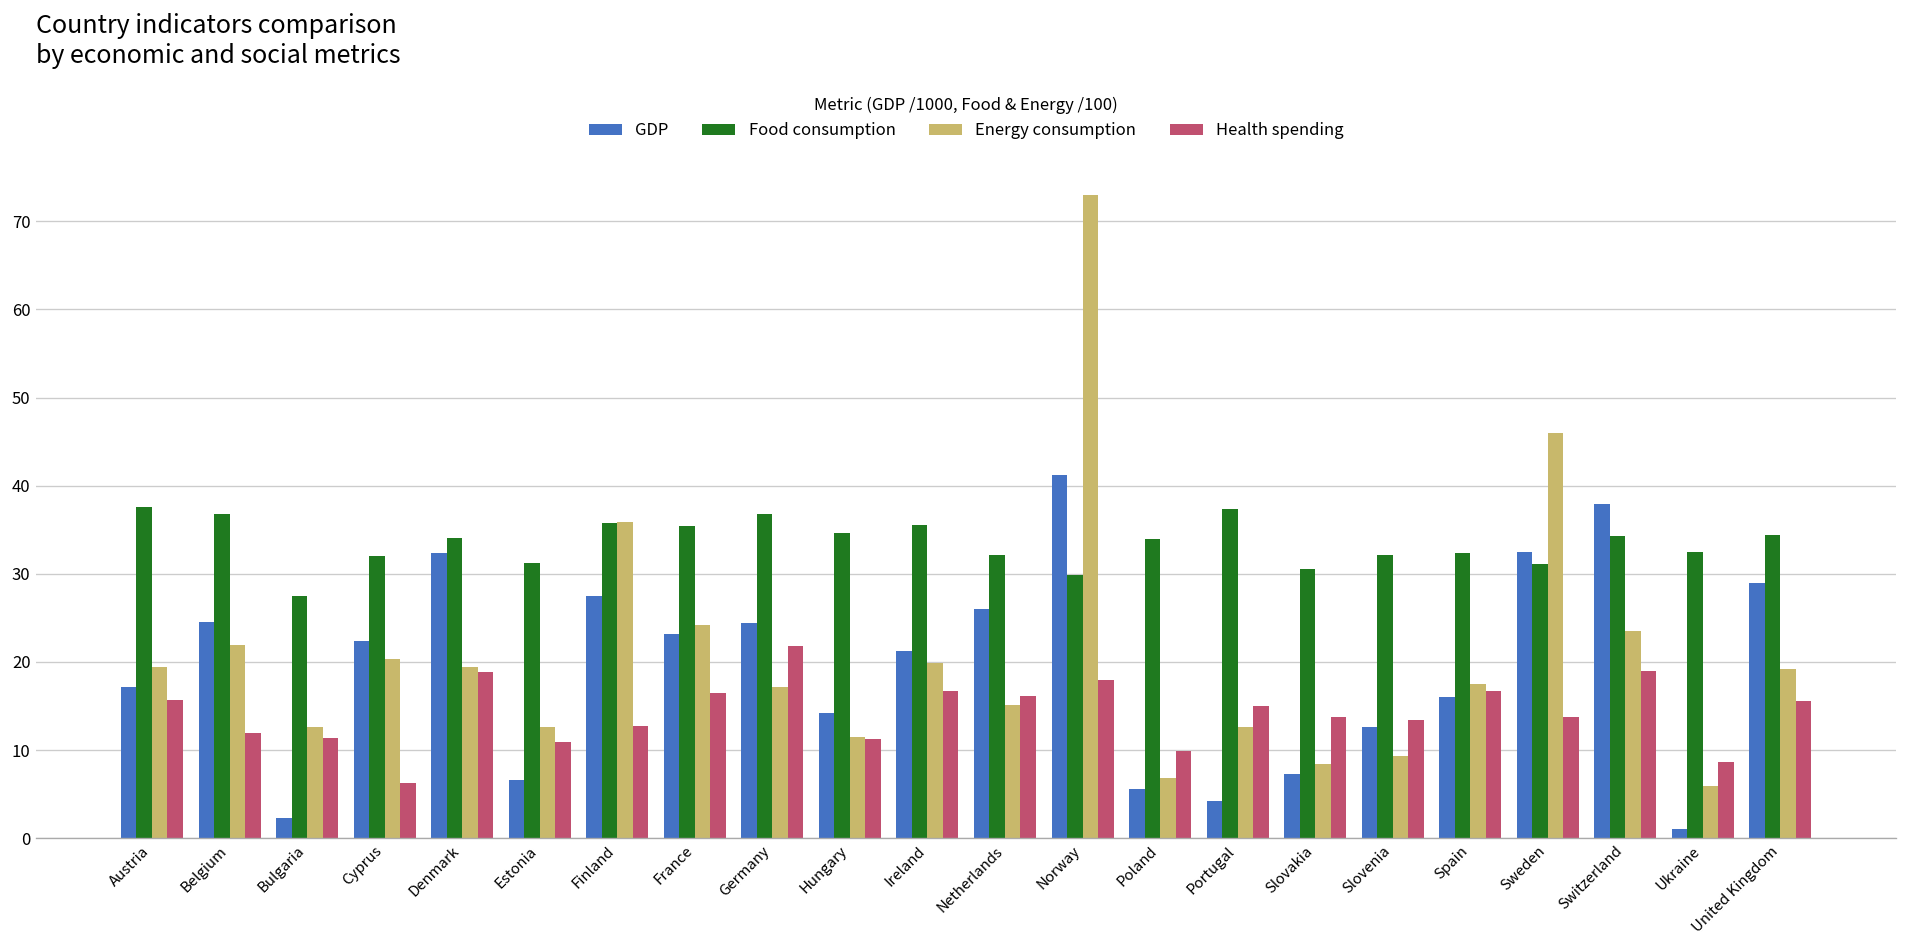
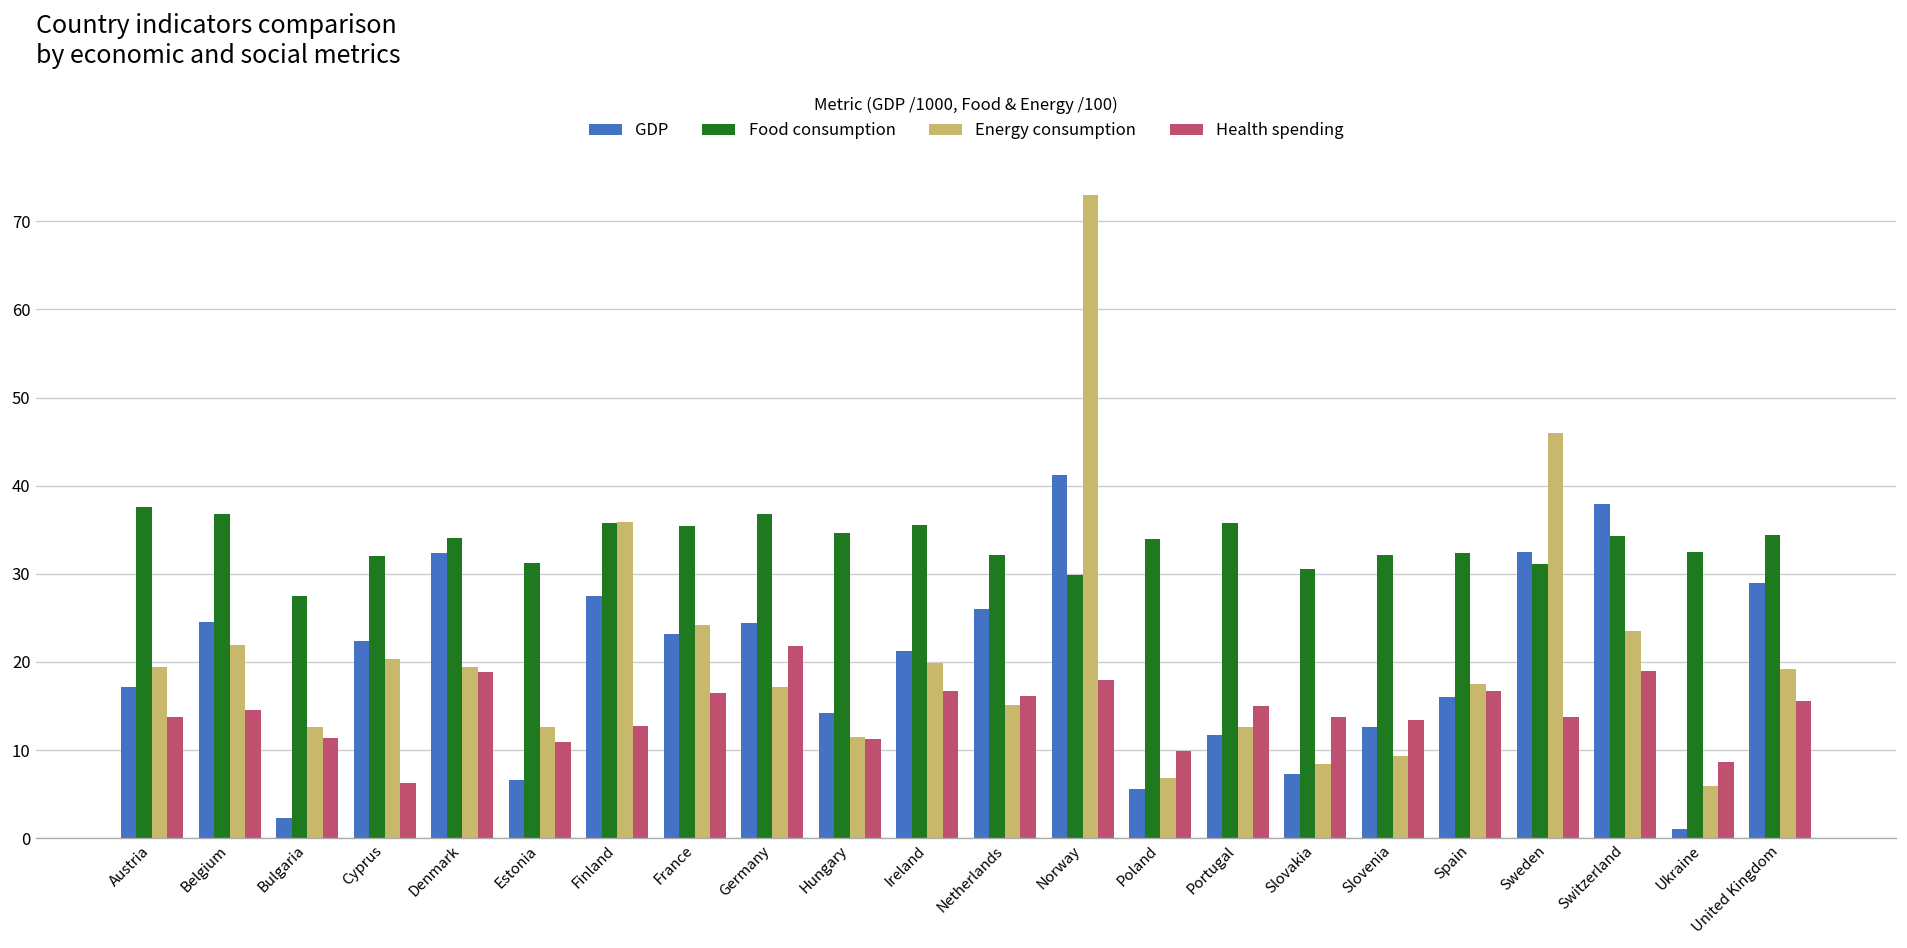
Health spending, Austria: 16 -> 14
Health spending, Belgium: 12 -> 15
GDP, Portugal: 4 -> 12
Food consumption, Portugal: 37 -> 36
